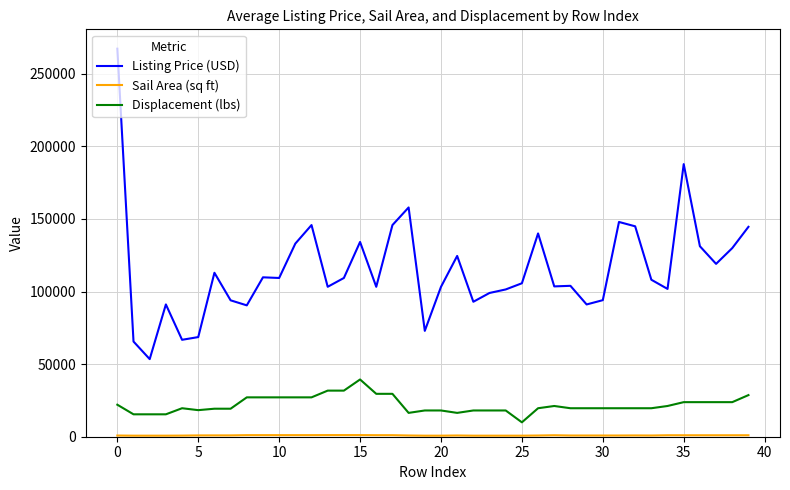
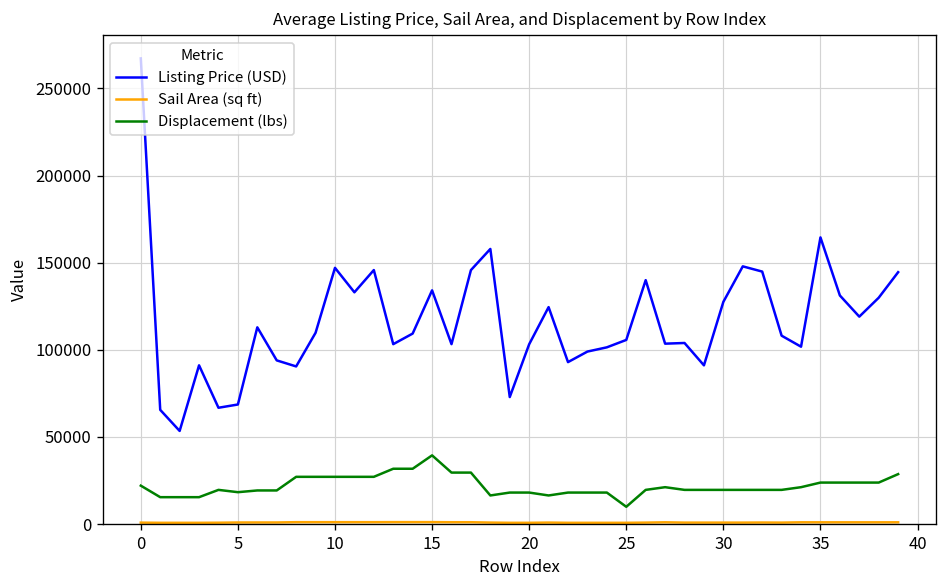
Listing Price (USD), 10: 109000 -> 147000
Listing Price (USD), 30: 94000 -> 128000
Listing Price (USD), 35: 188000 -> 165000
